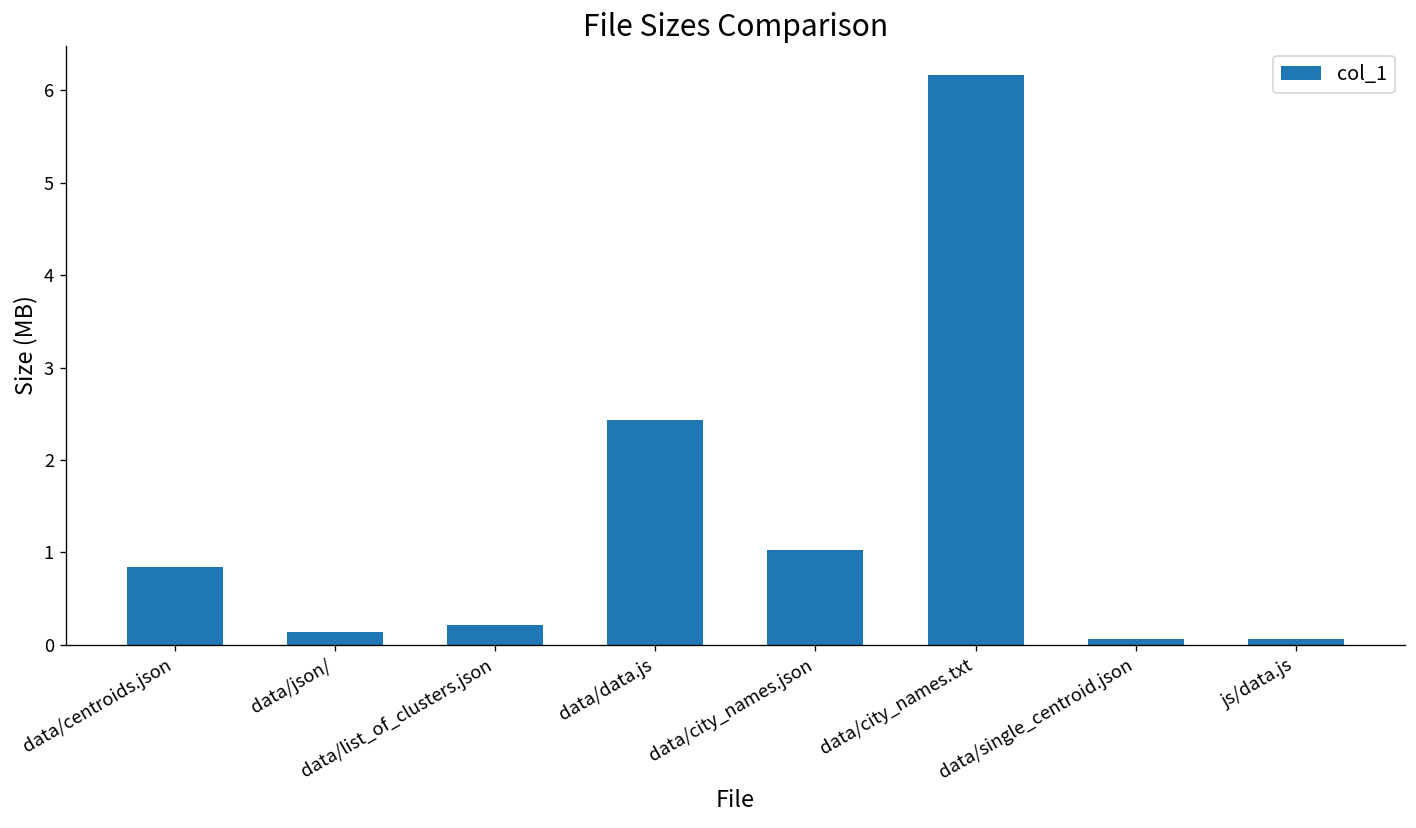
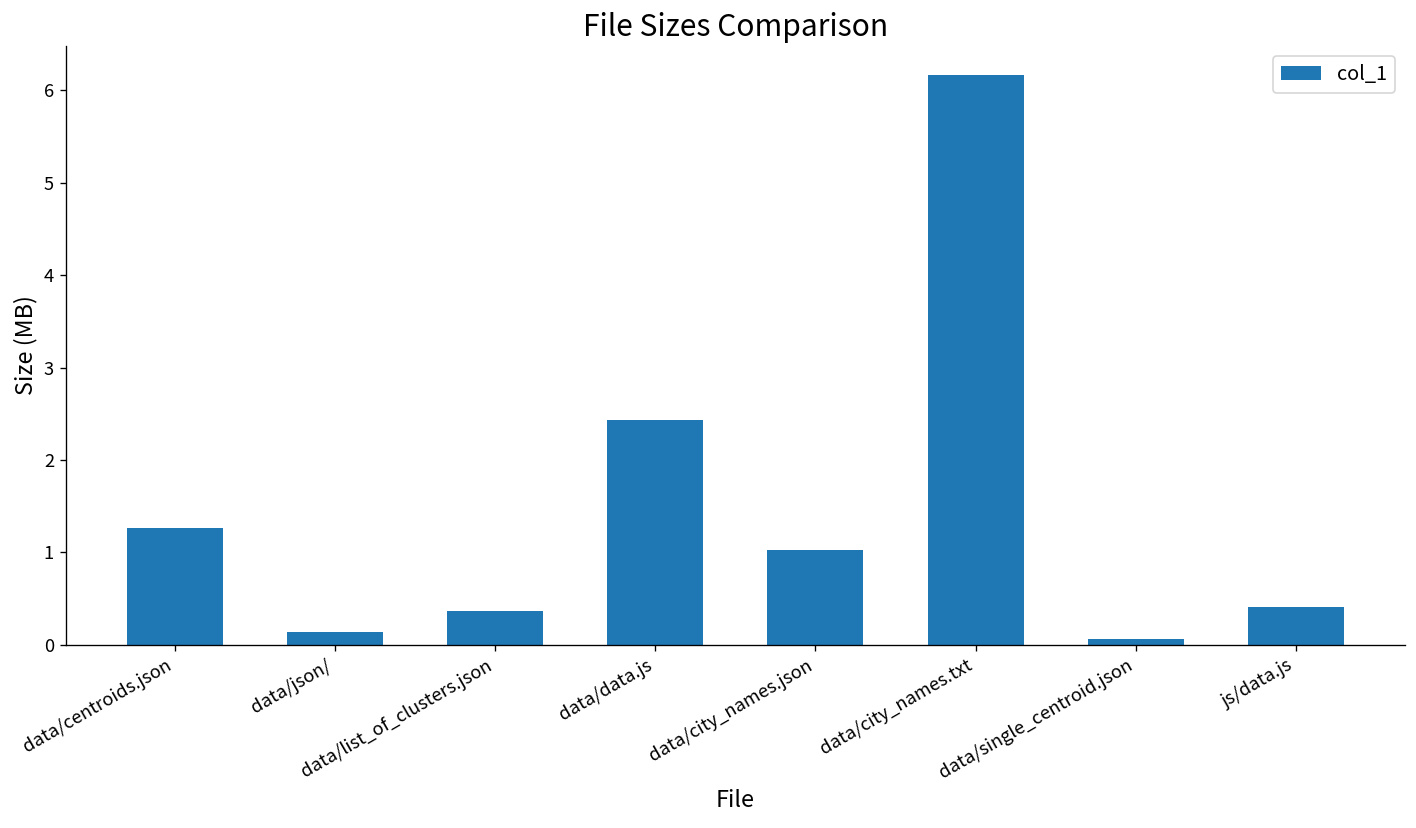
data/centroids.json: 0.8 -> 1.3
data/list_of_clusters.json: 0.2 -> 0.4
js/data.js: 0.1 -> 0.4
